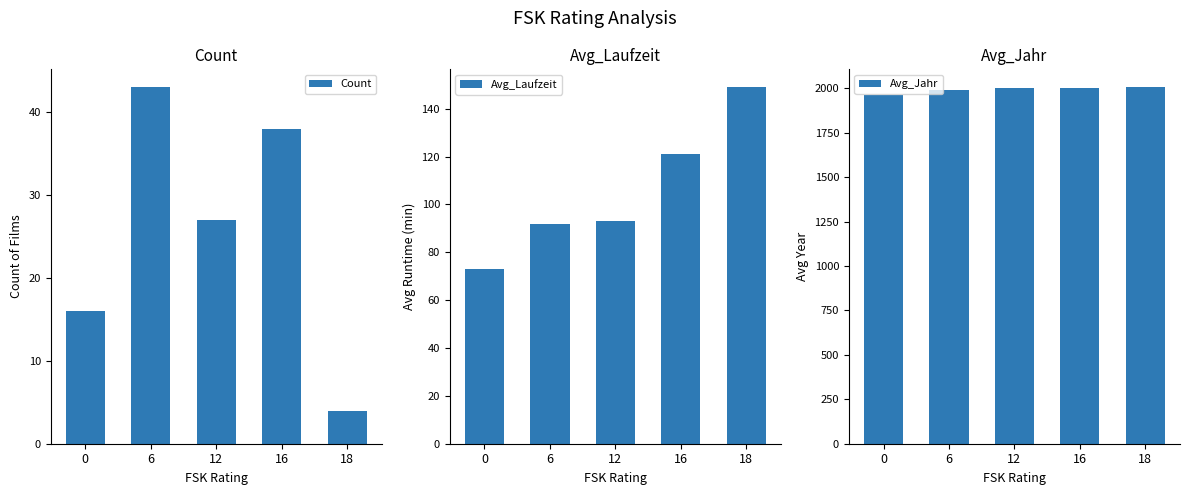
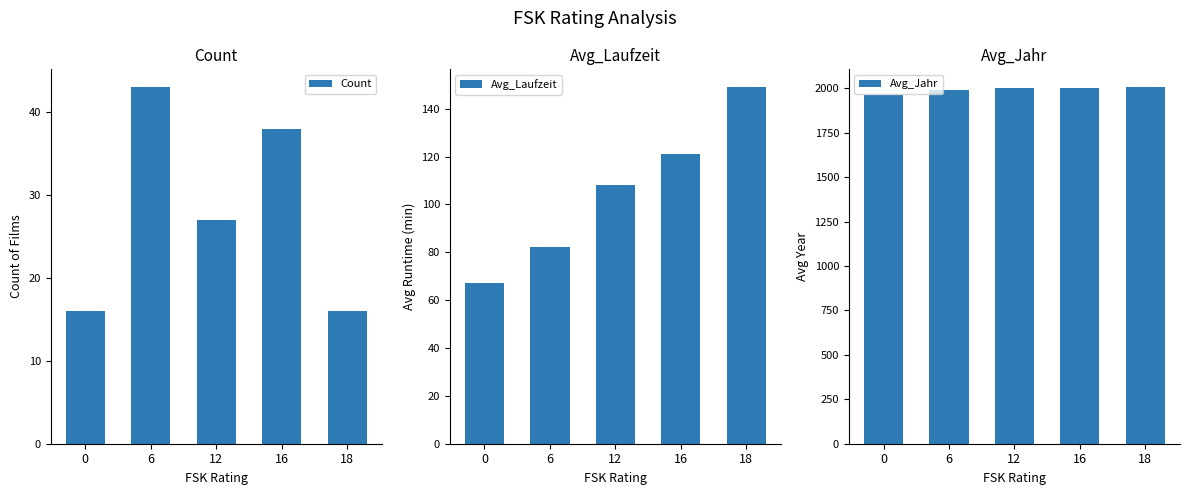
Count, 18: 4 -> 16
Avg_Laufzeit, 0: 73 -> 67
Avg_Laufzeit, 6: 92 -> 82
Avg_Laufzeit, 12: 93 -> 108
